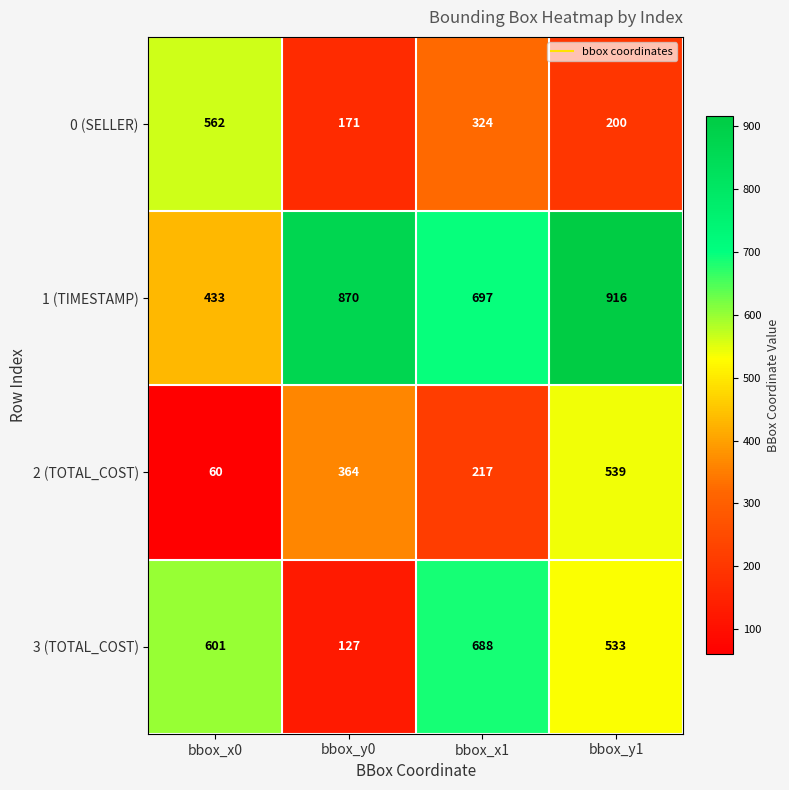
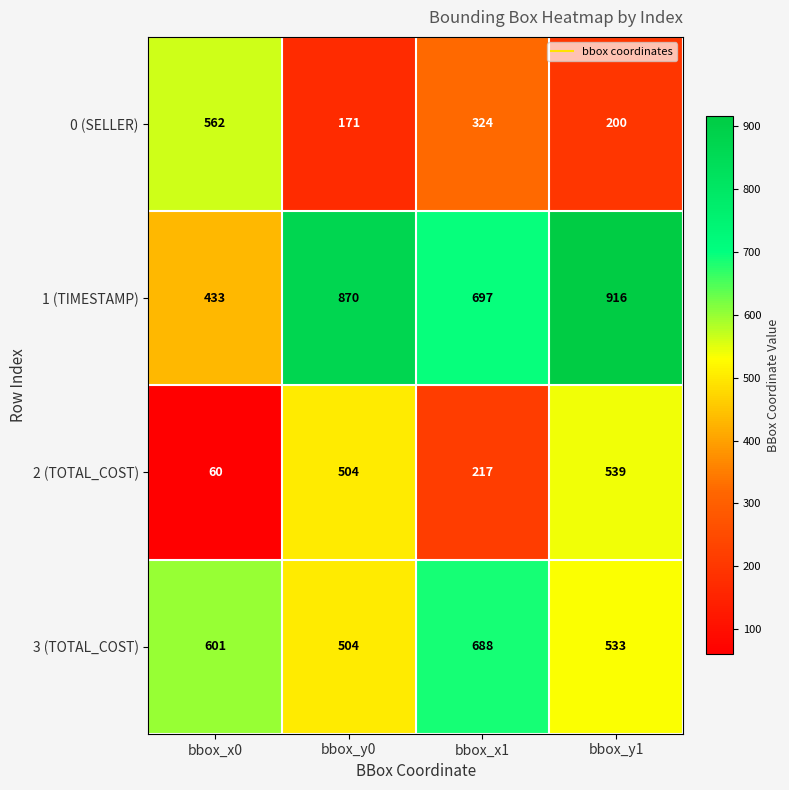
2 (TOTAL_COST), bbox_y0: 364 -> 504
3 (TOTAL_COST), bbox_y0: 127 -> 504
